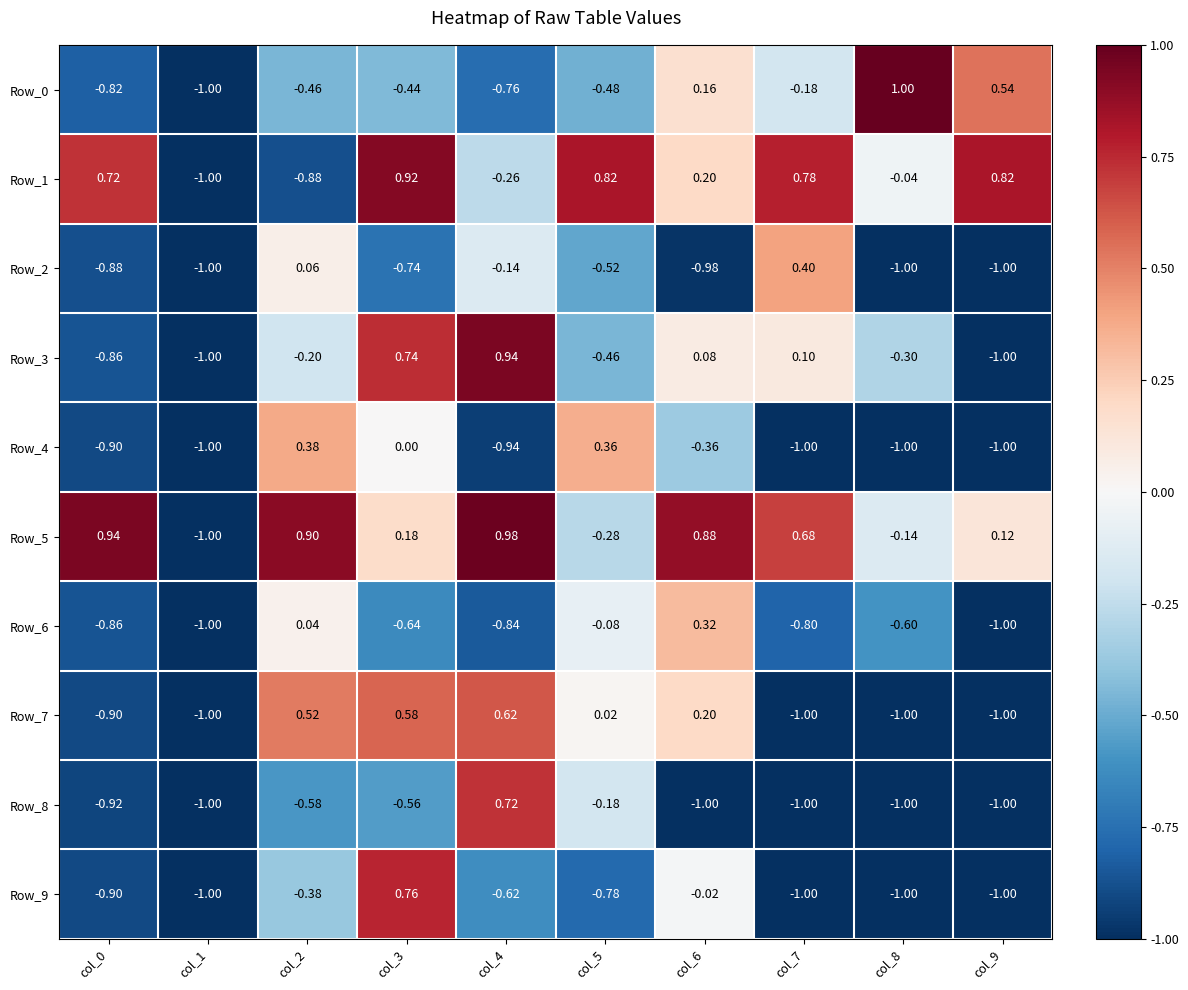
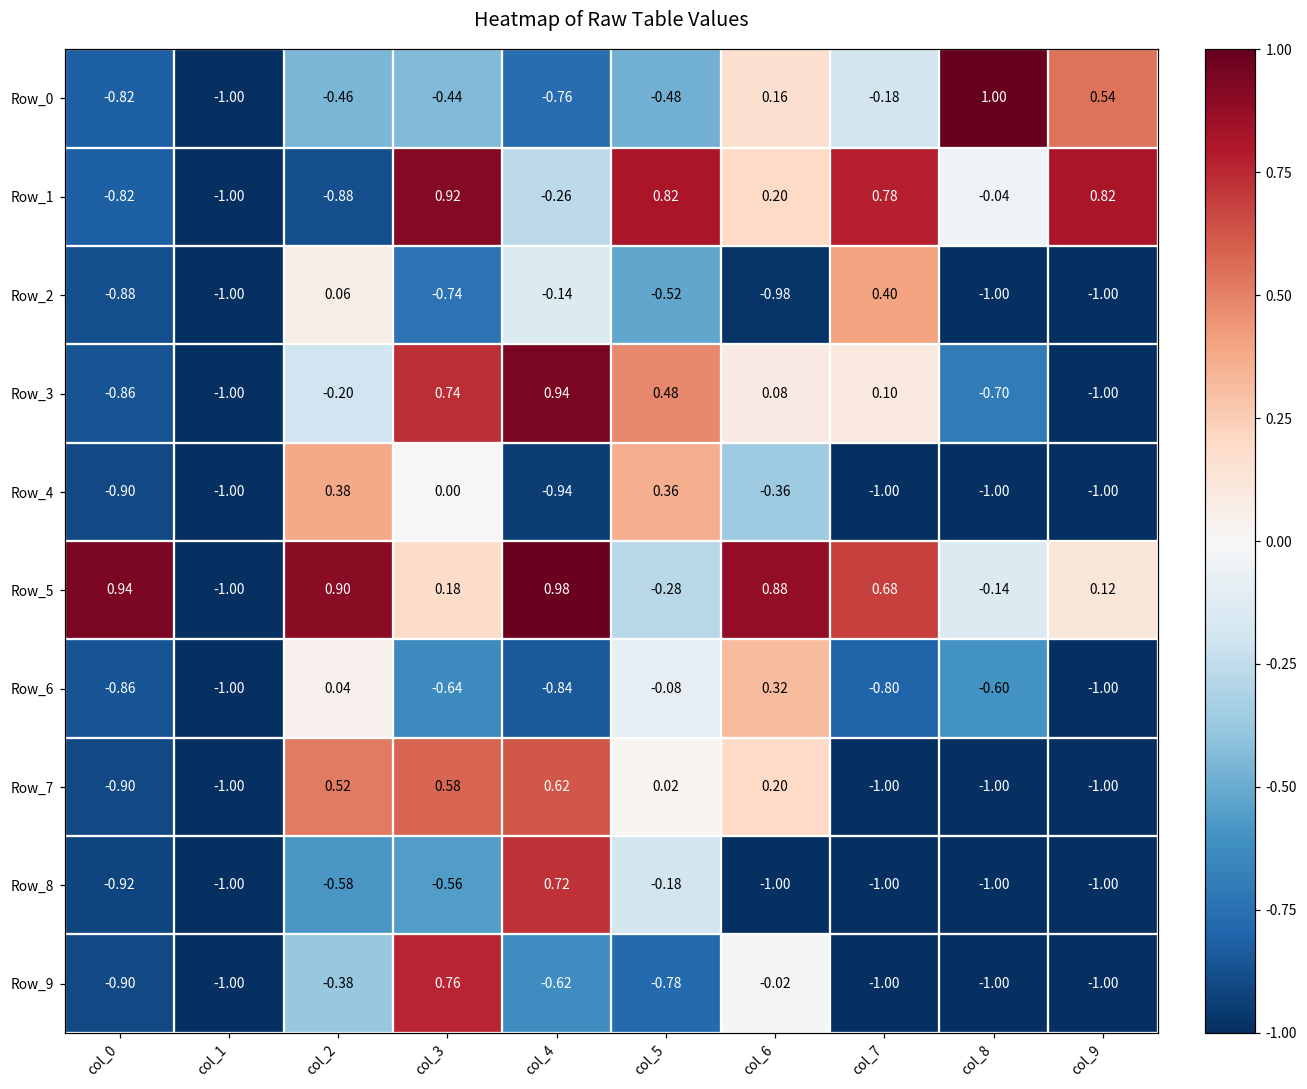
Row_1, col_0: 0.72 -> -0.82
Row_3, col_5: -0.46 -> 0.48
Row_3, col_8: -0.30 -> -0.70
